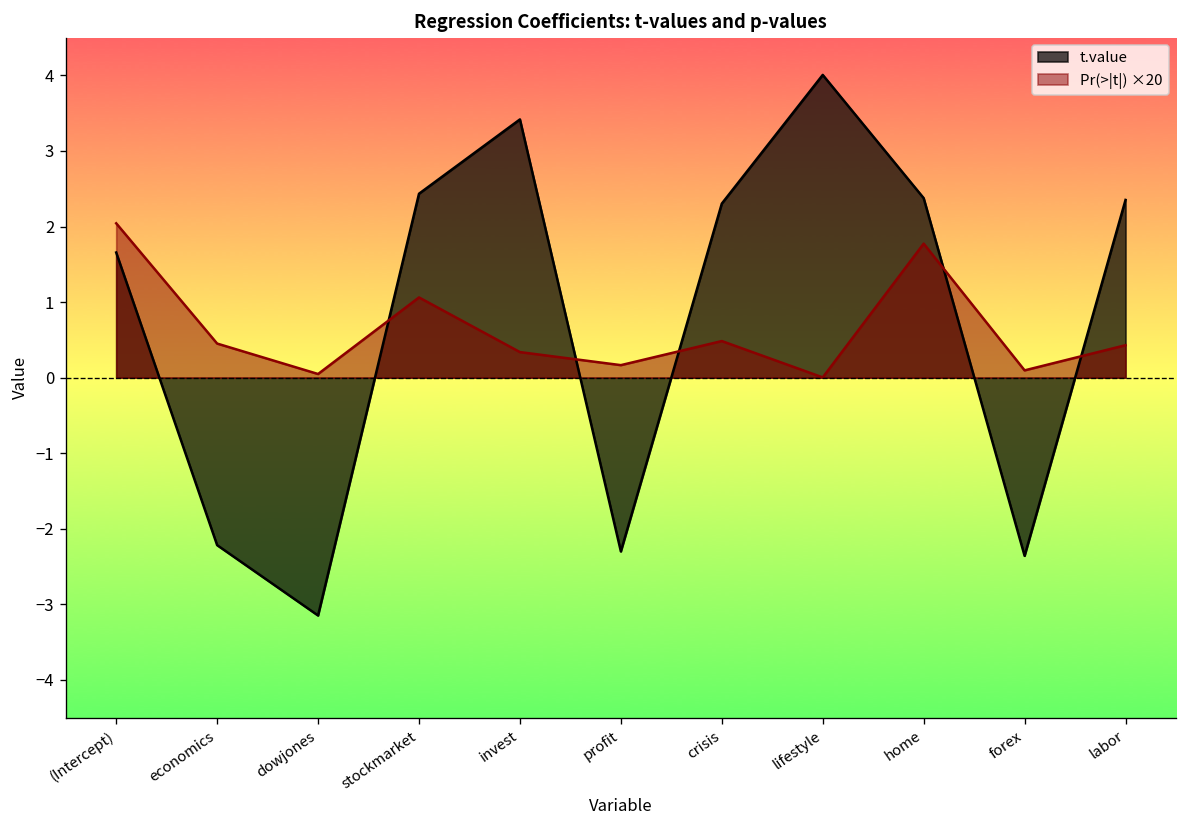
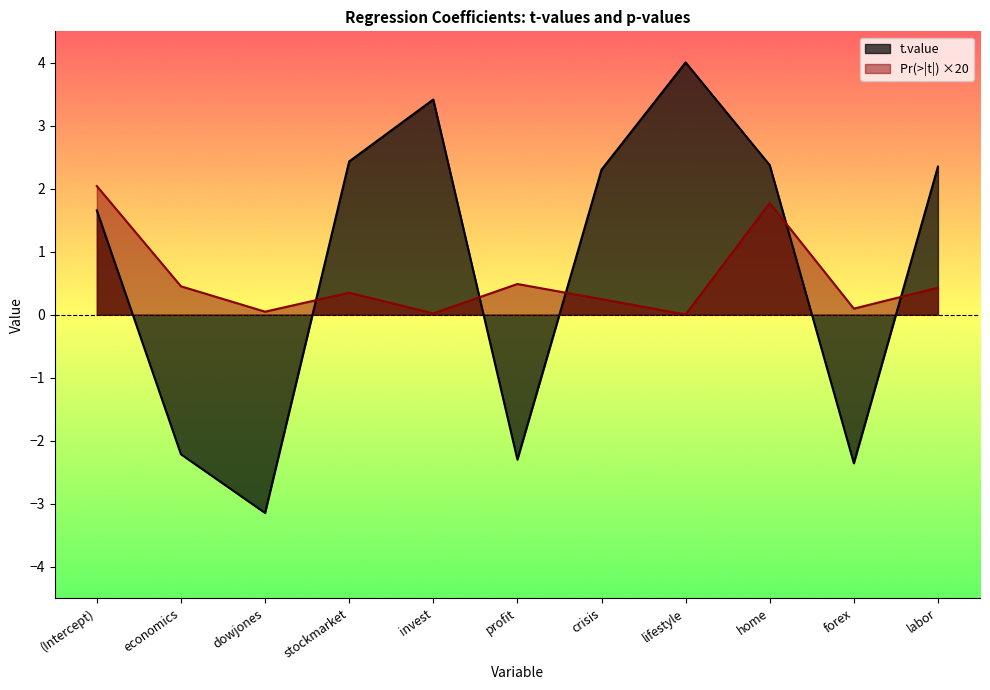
Pr(>|t|) ×20, stockmarket: 1.1 -> 0.3
Pr(>|t|) ×20, invest: 0.3 -> 0.0
Pr(>|t|) ×20, profit: 0.2 -> 0.5
Pr(>|t|) ×20, crisis: 0.5 -> 0.2
